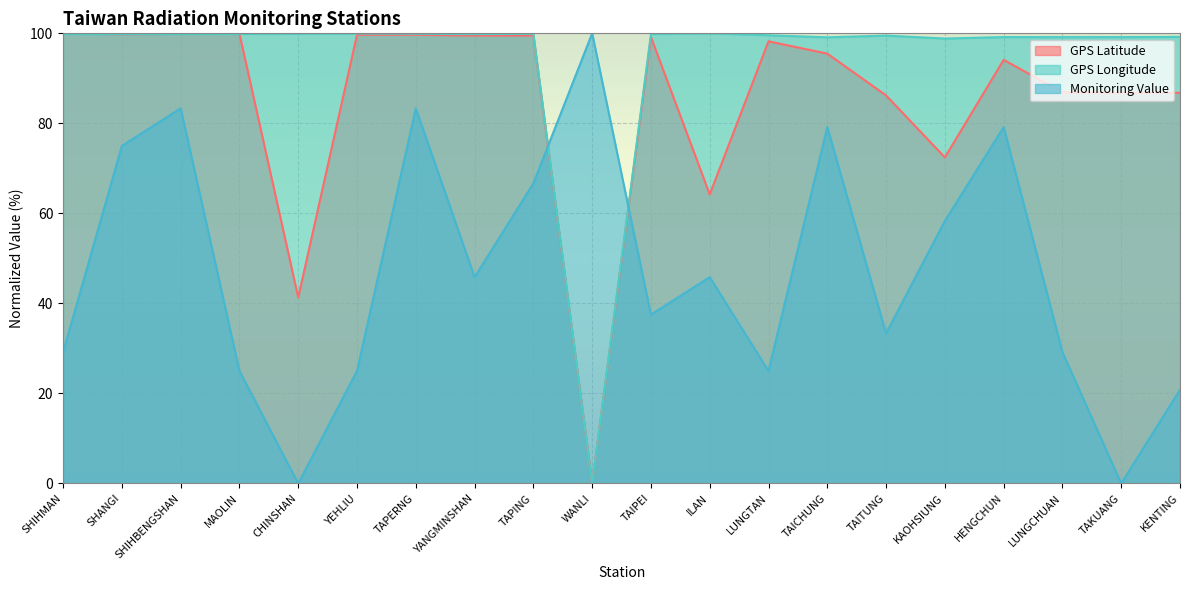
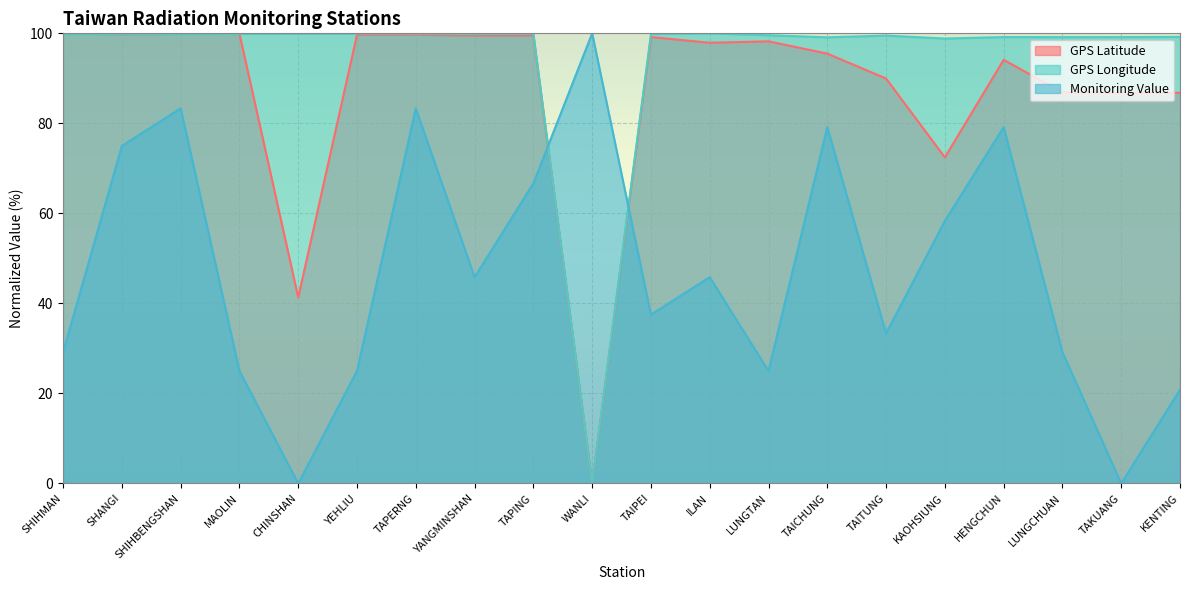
GPS Latitude, ILAN: 64 -> 98
GPS Latitude, TAITUNG: 86 -> 90
